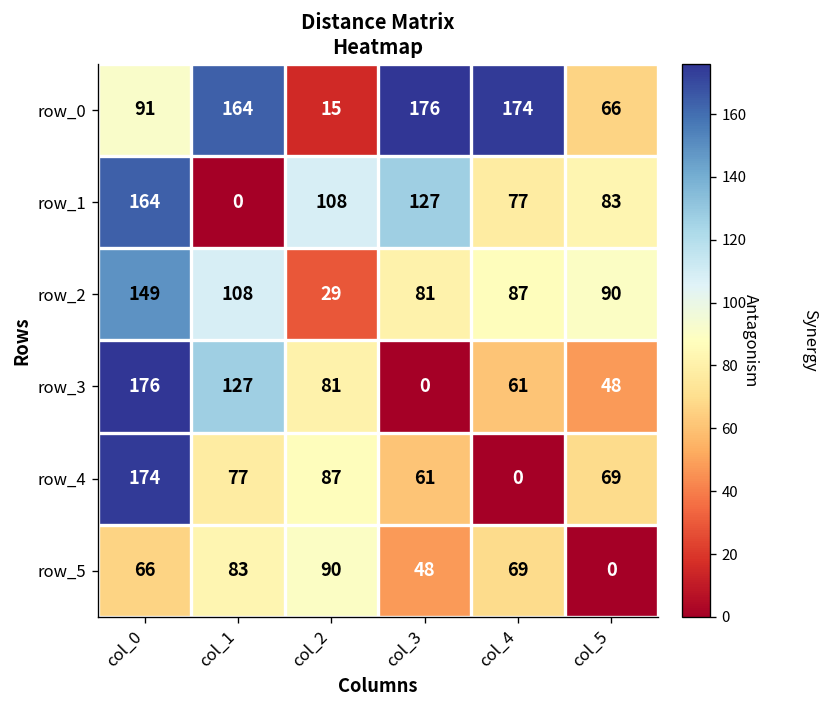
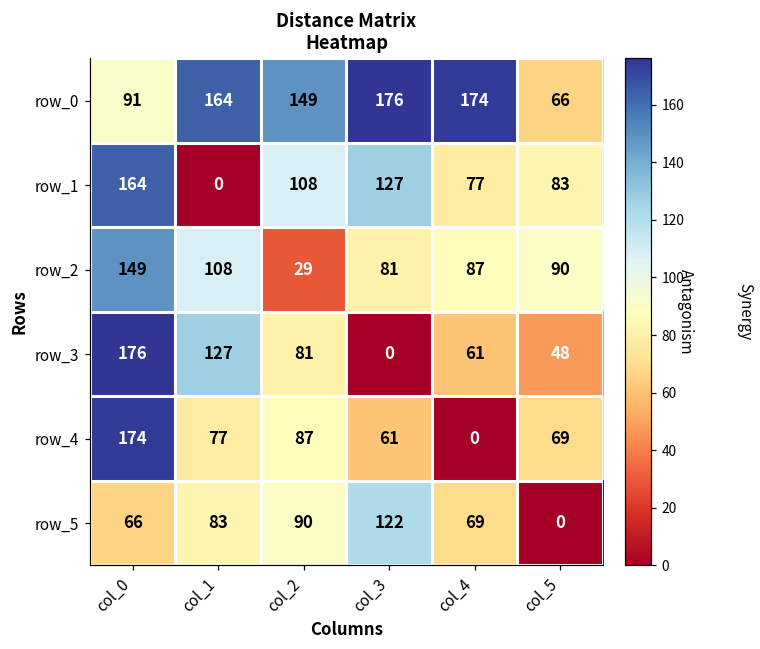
row_0, col_2: 15 -> 149
row_5, col_3: 48 -> 122
